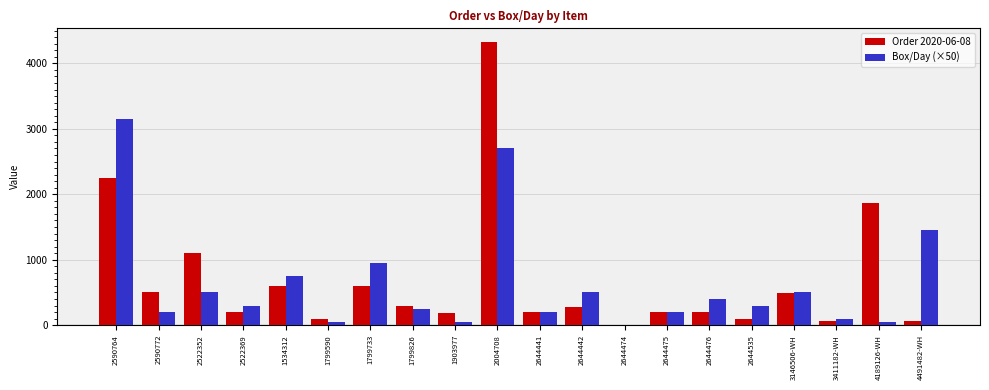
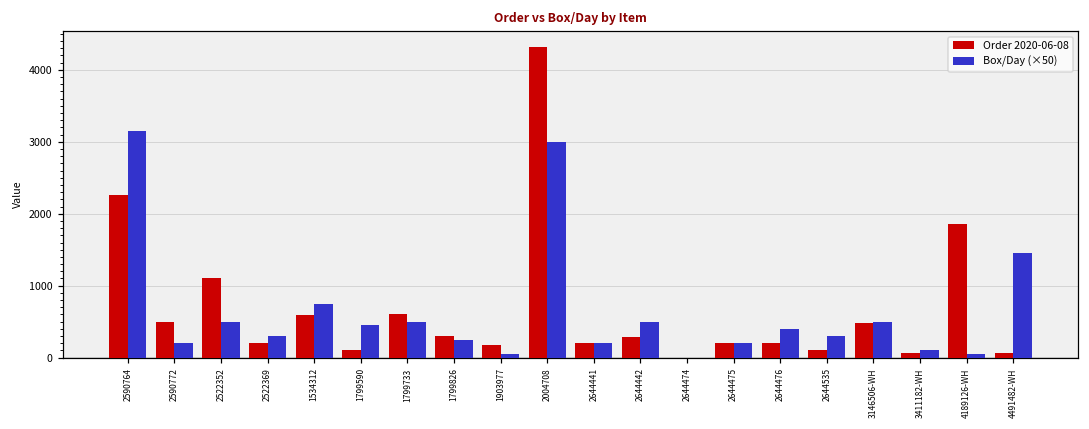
Box/Day (×50), 1799590: 100 -> 500
Box/Day (×50), 1799733: 1000 -> 500
Box/Day (×50), 2004708: 2700 -> 3000
